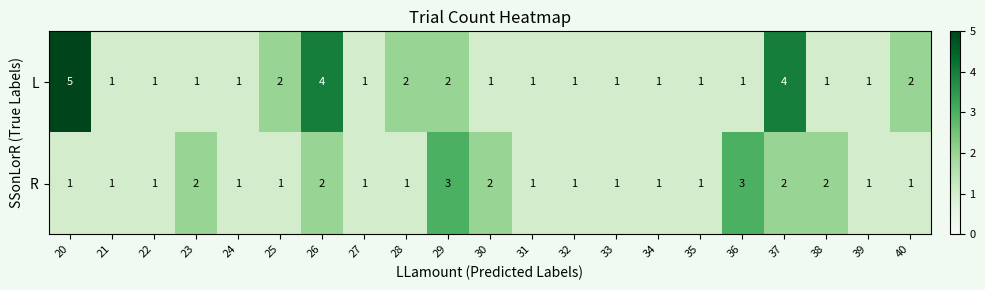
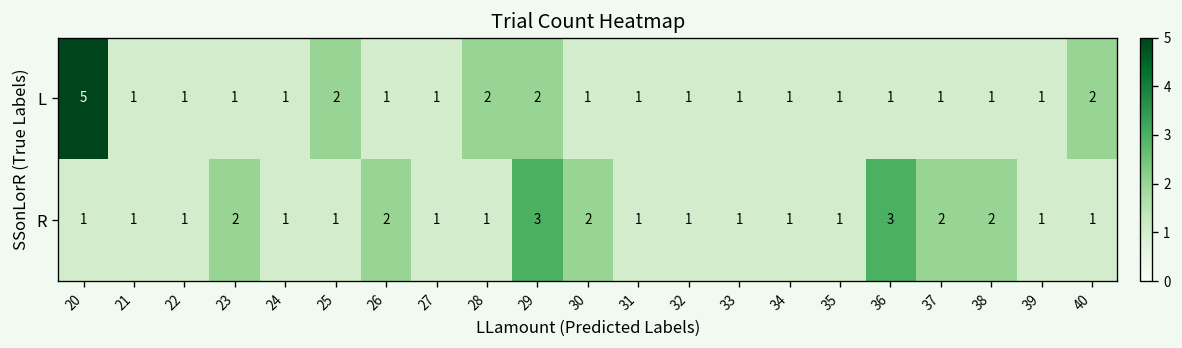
L, 26: 4 -> 1
L, 37: 4 -> 1
